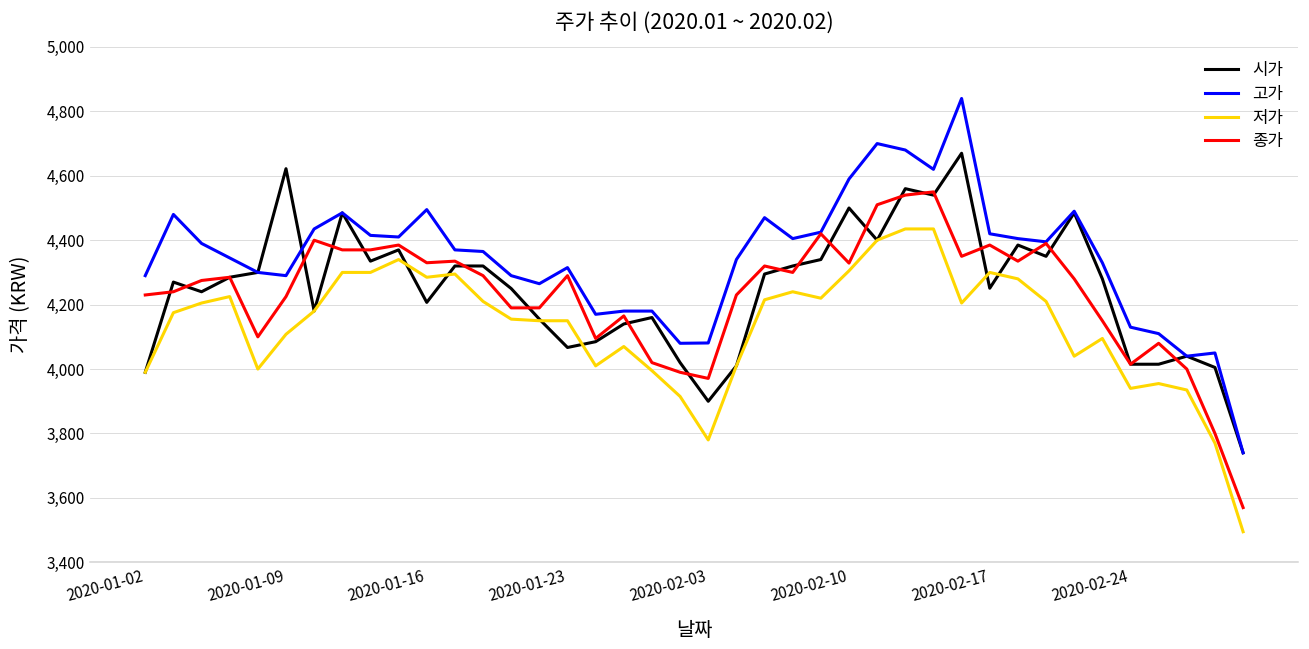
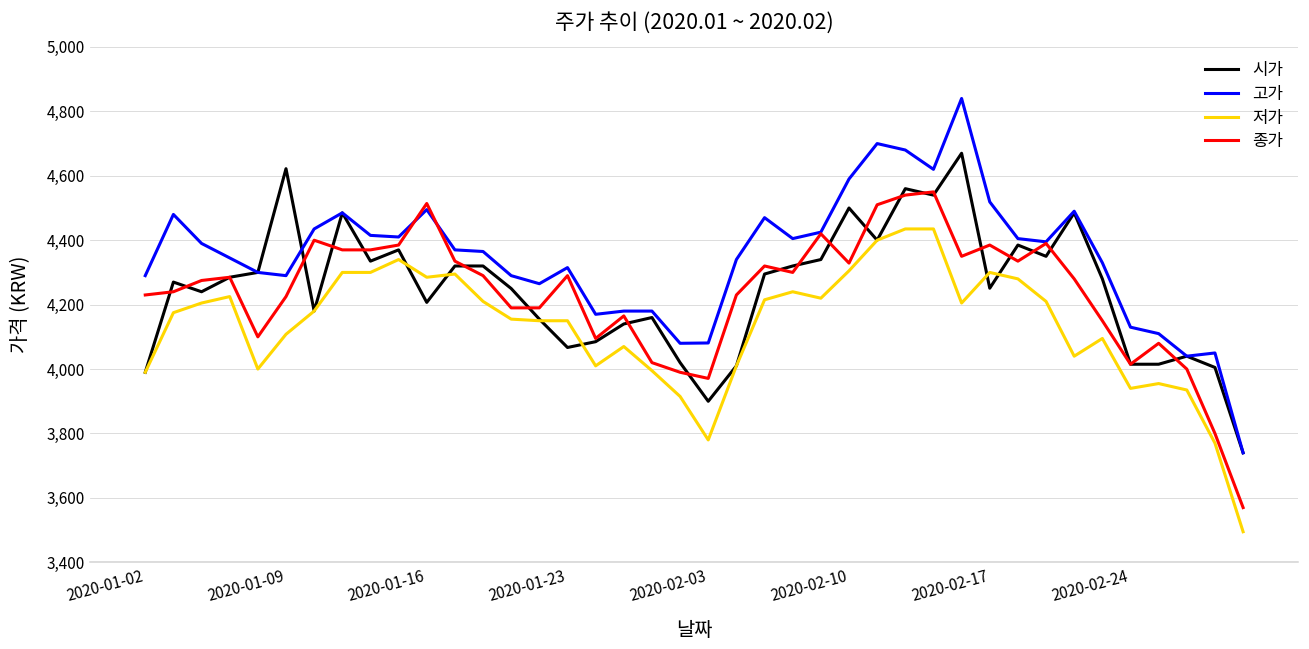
종가, 2020-01-16: 4,330 -> 4,510
고가, 2020-02-17: 4,420 -> 4,520
